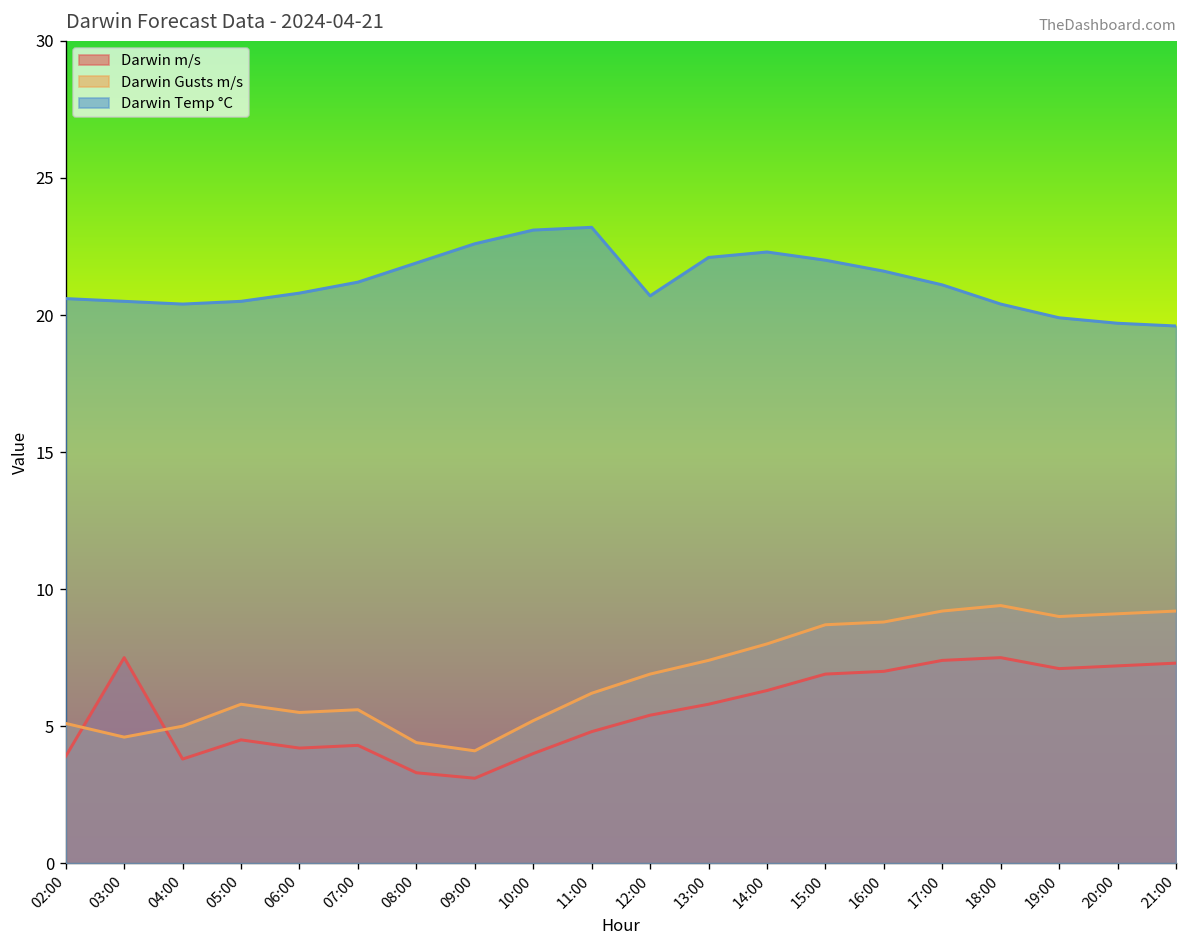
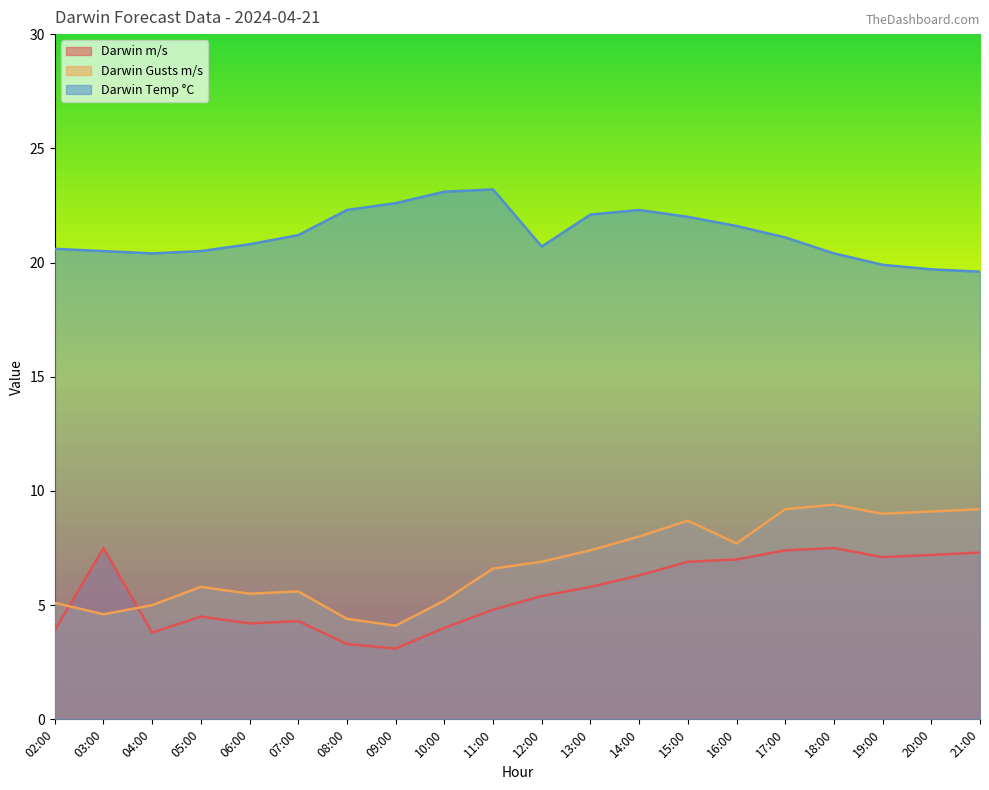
Darwin Temp °C, 08:00: 21.9 -> 22.3
Darwin Gusts m/s, 11:00: 6.2 -> 6.6
Darwin Gusts m/s, 16:00: 8.8 -> 7.7
